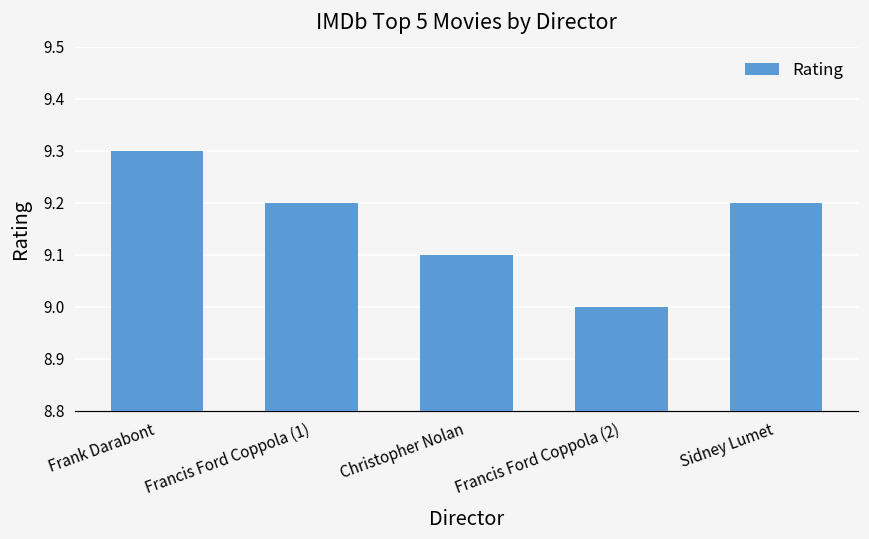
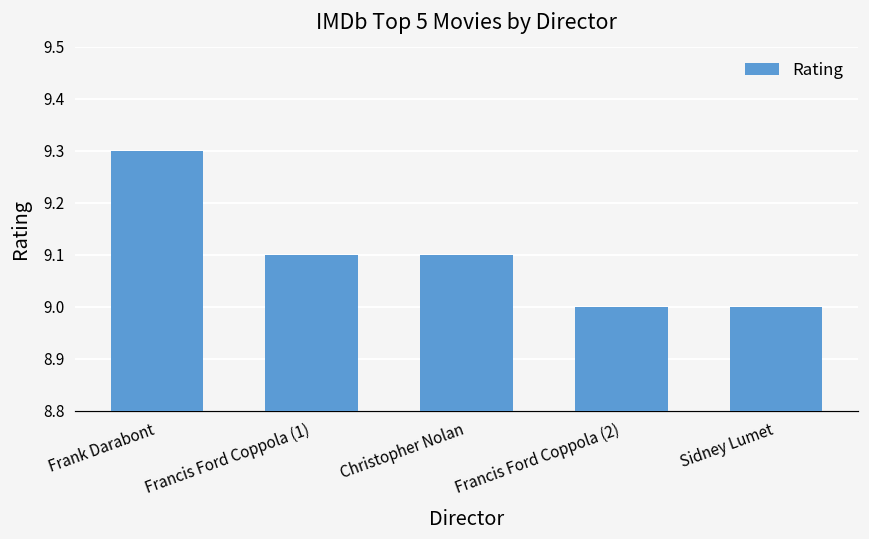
Francis Ford Coppola (1): 9.2 -> 9.1
Sidney Lumet: 9.2 -> 9.0
